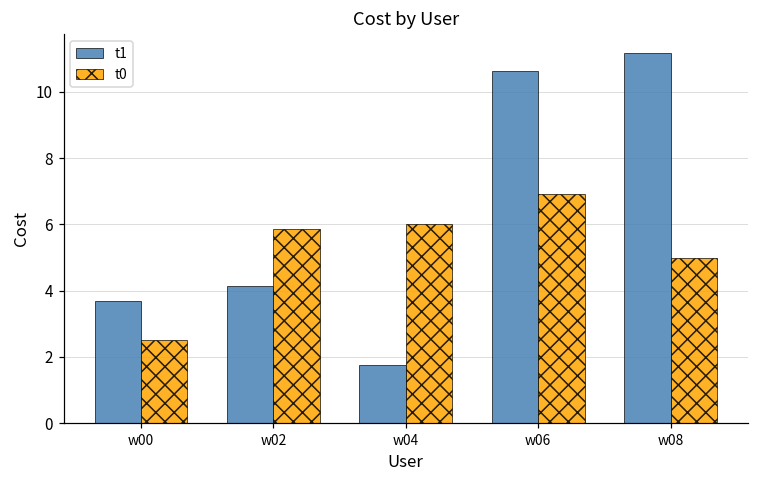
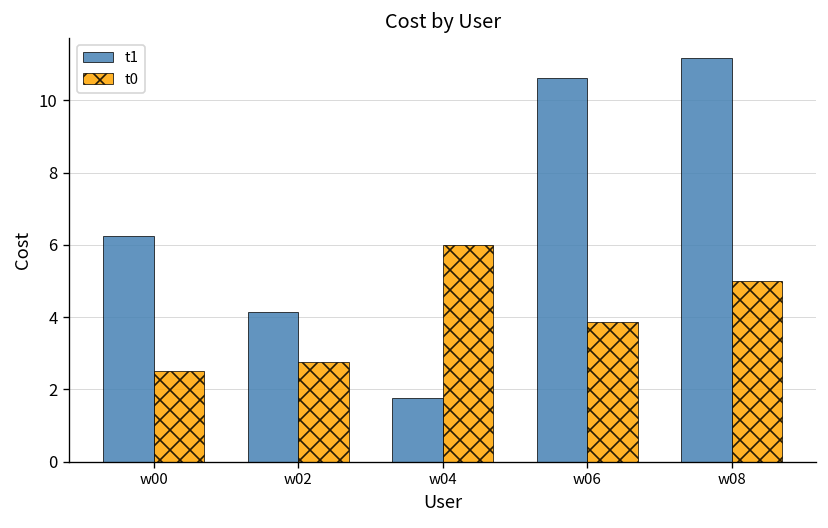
t1, w00: 3.7 -> 6.2
t0, w02: 5.9 -> 2.8
t0, w06: 6.9 -> 3.9
